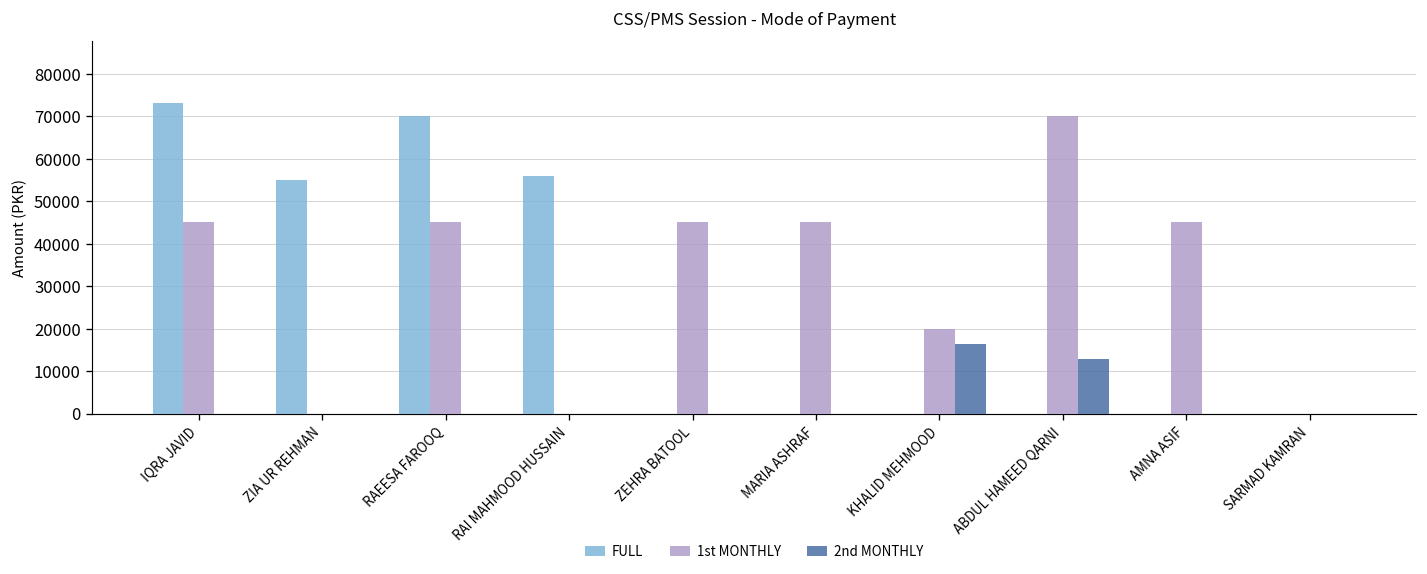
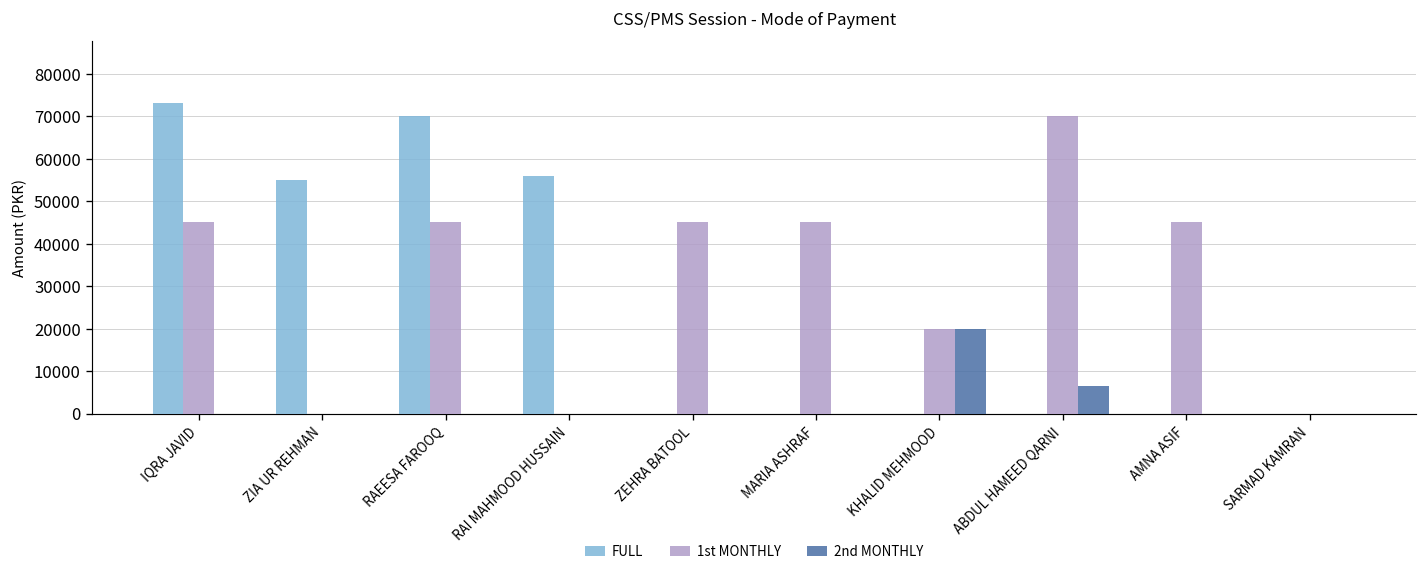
2nd MONTHLY, KHALID MEHMOOD: 16000 -> 20000
2nd MONTHLY, ABDUL HAMEED QARNI: 13000 -> 7000
